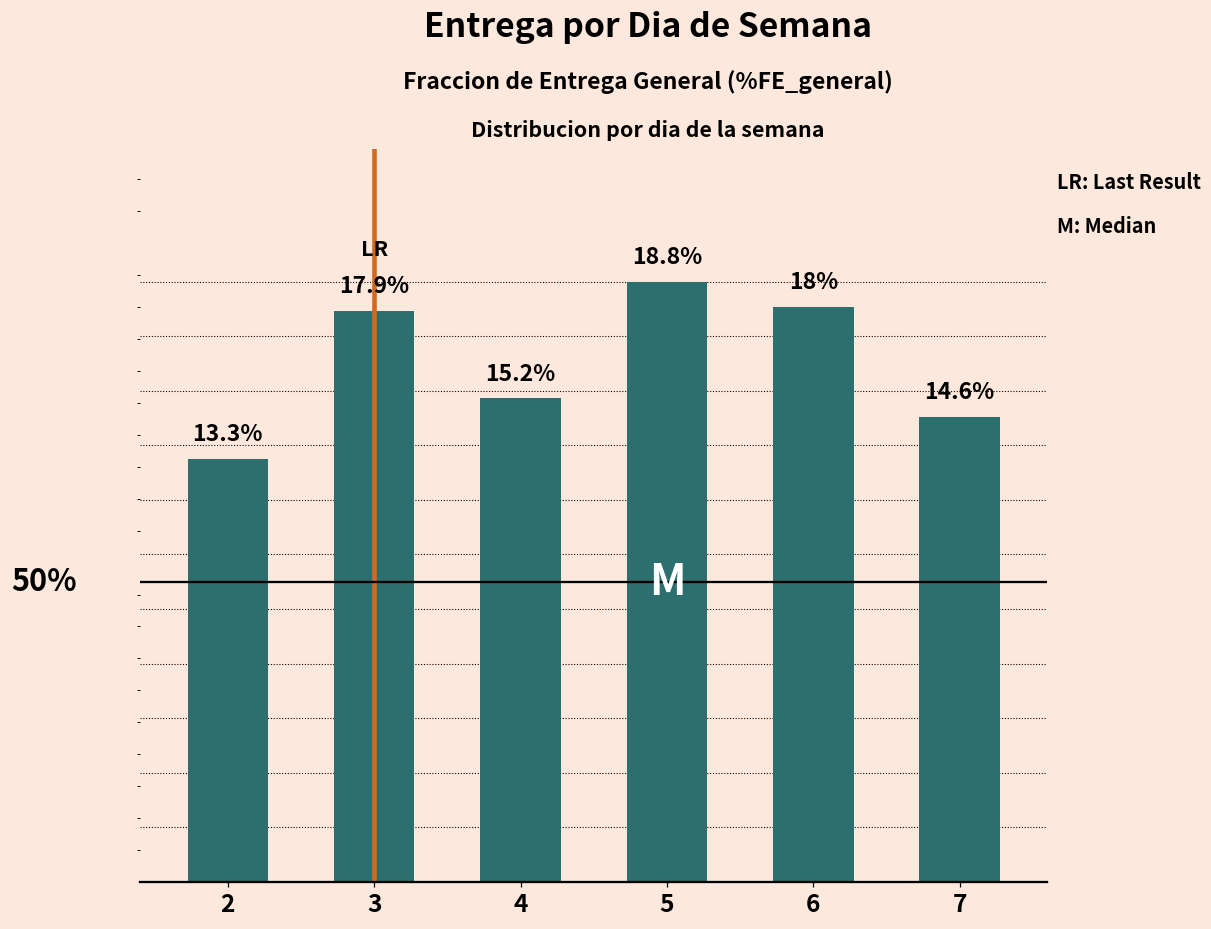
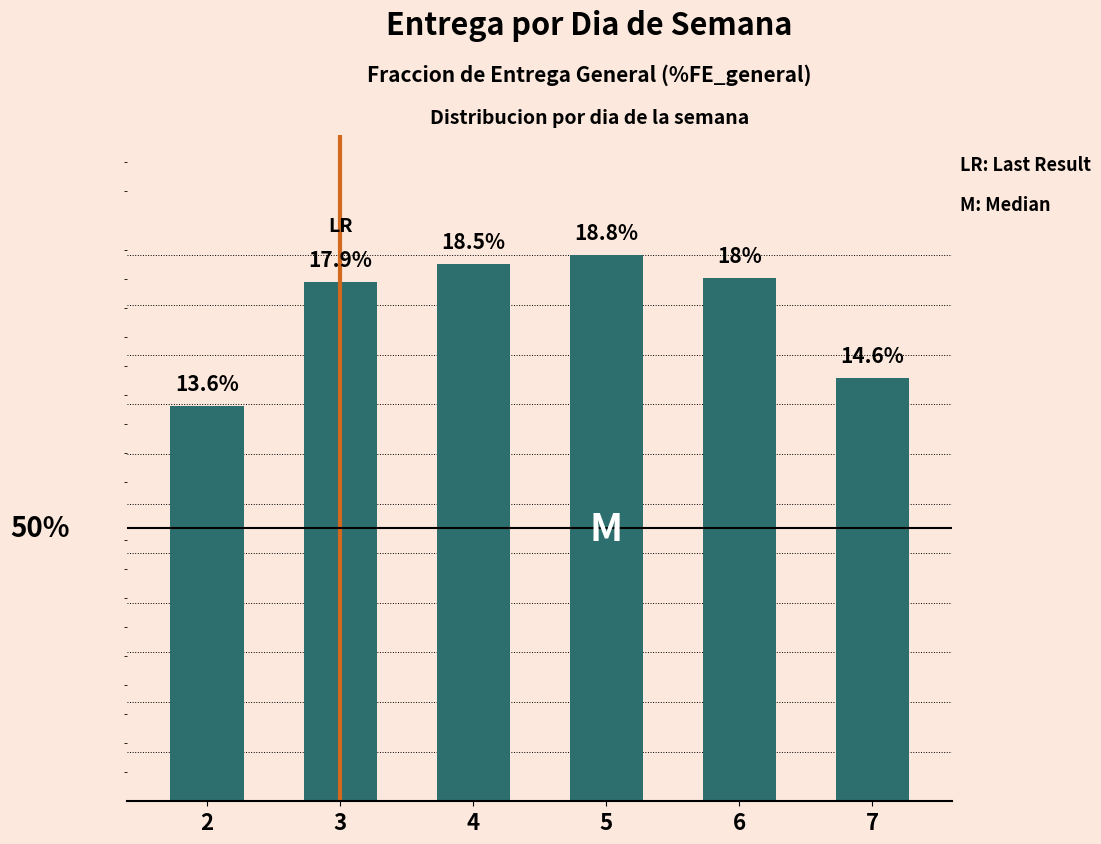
2: 13.3% -> 13.6%
4: 15.2% -> 18.5%
